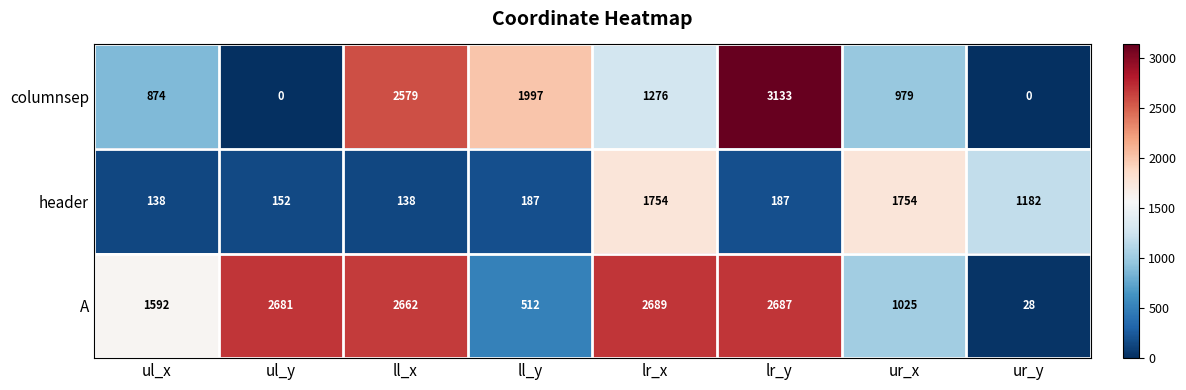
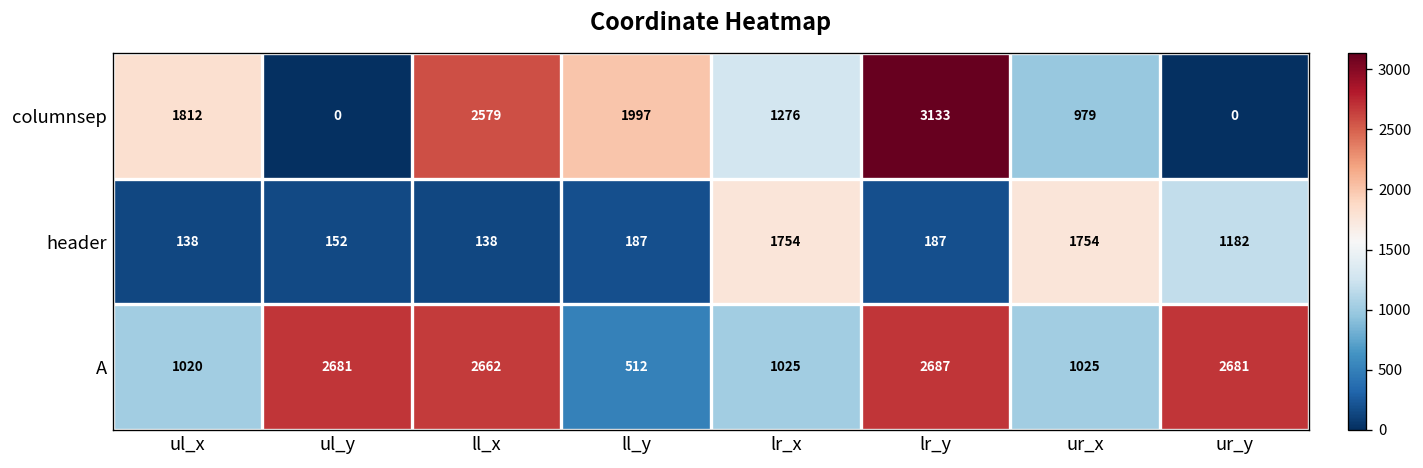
columnsep, ul_x: 874 -> 1812
A, ul_x: 1592 -> 1020
A, lr_x: 2689 -> 1025
A, ur_y: 28 -> 2681
